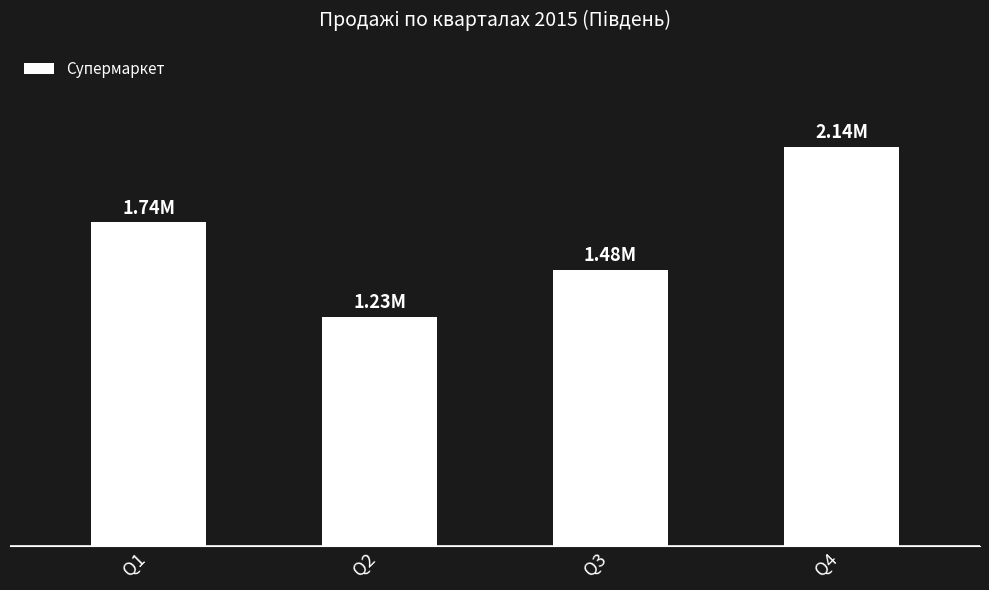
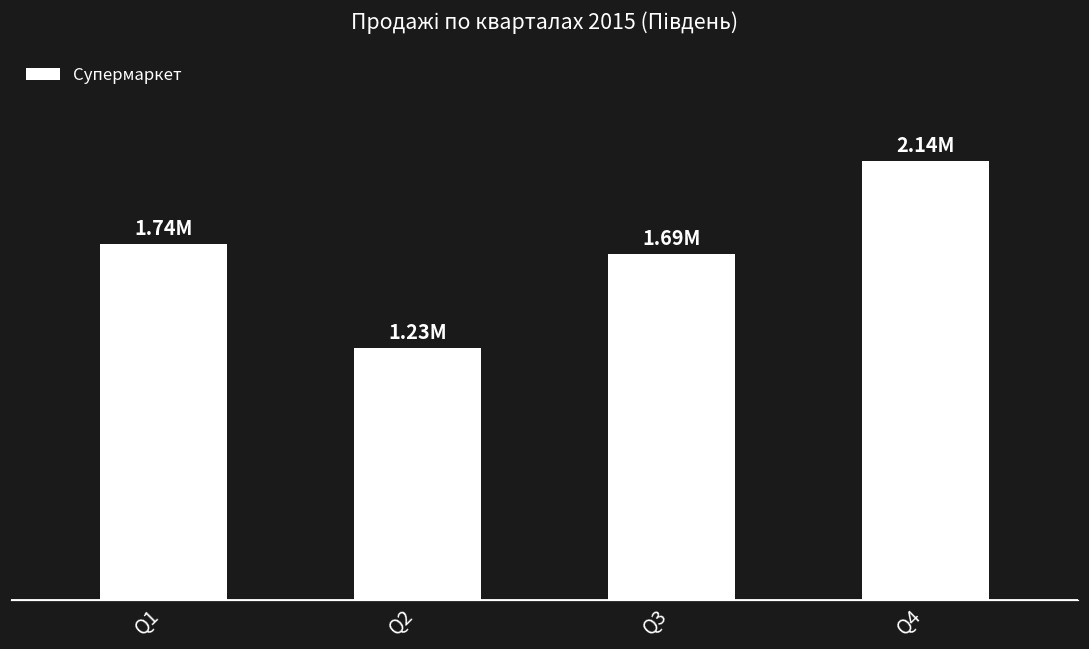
Q3: 1.48M -> 1.69M
